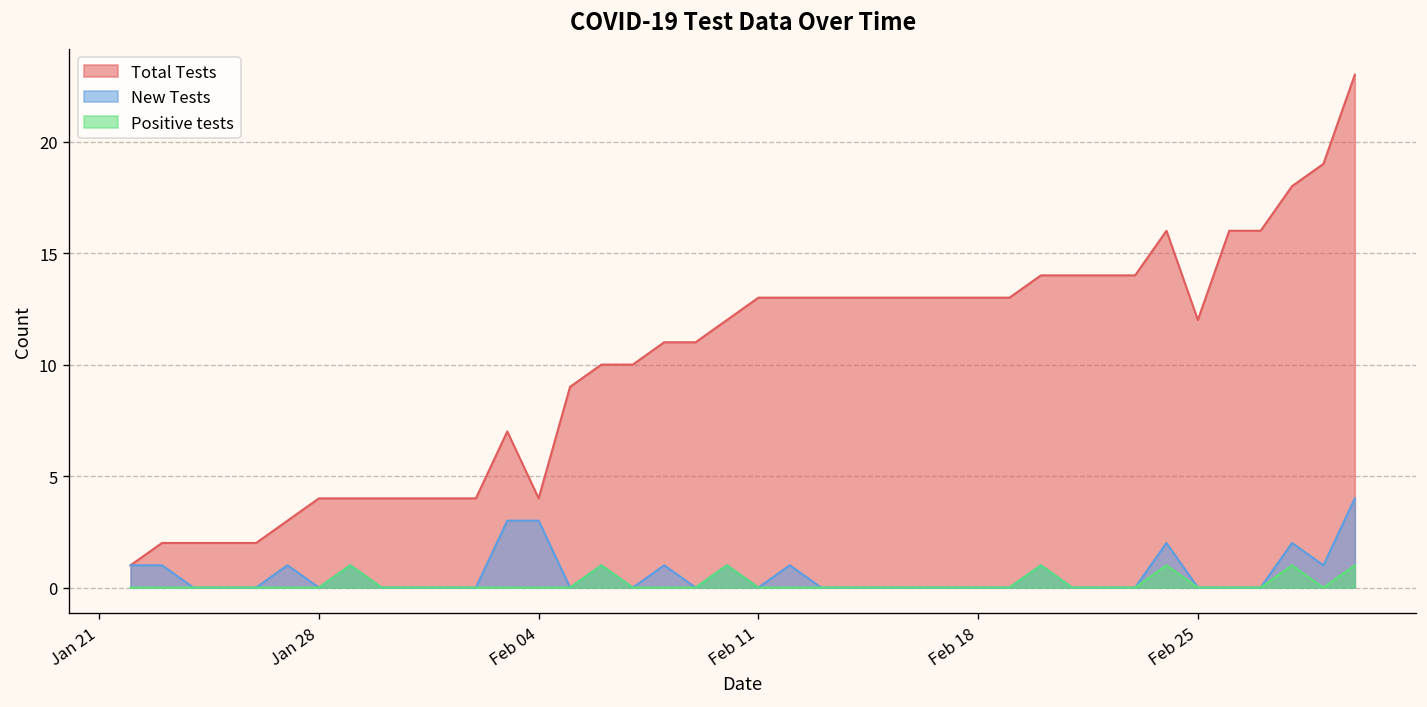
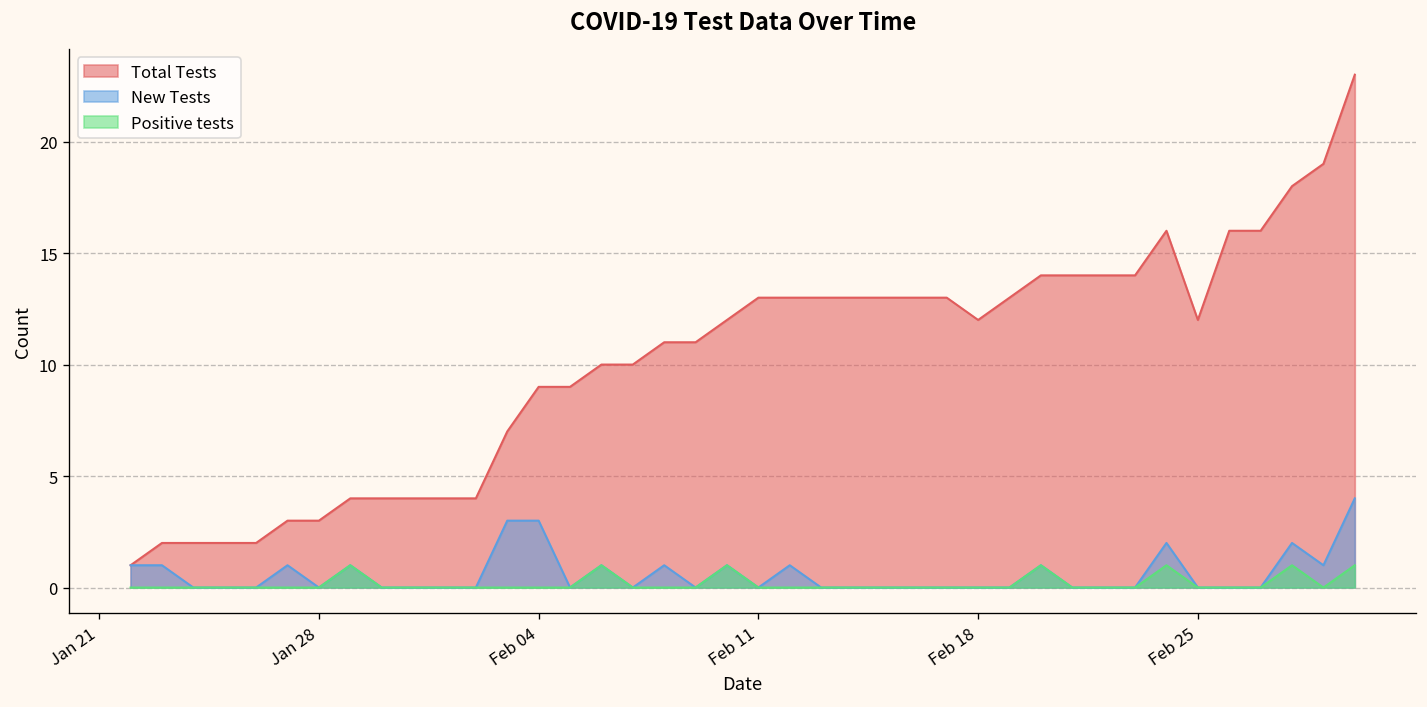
Total Tests, Jan 28: 4 -> 3
Total Tests, Feb 04: 4 -> 9
Total Tests, Feb 18: 13 -> 12
